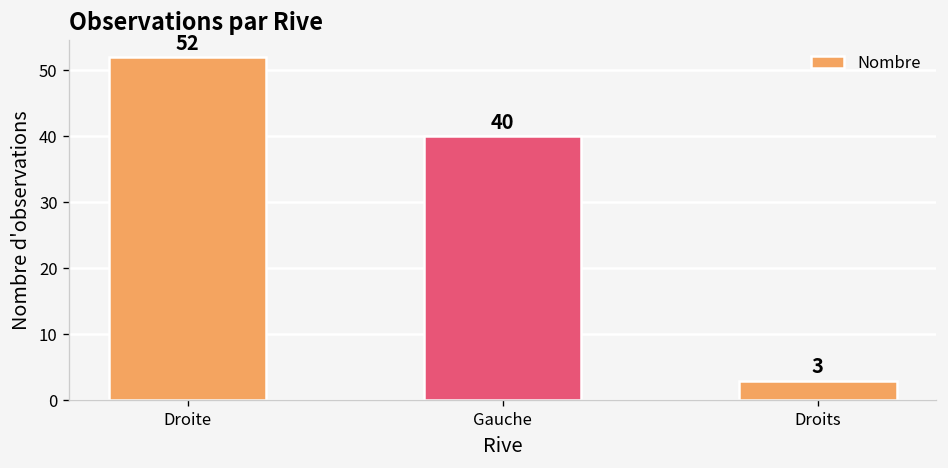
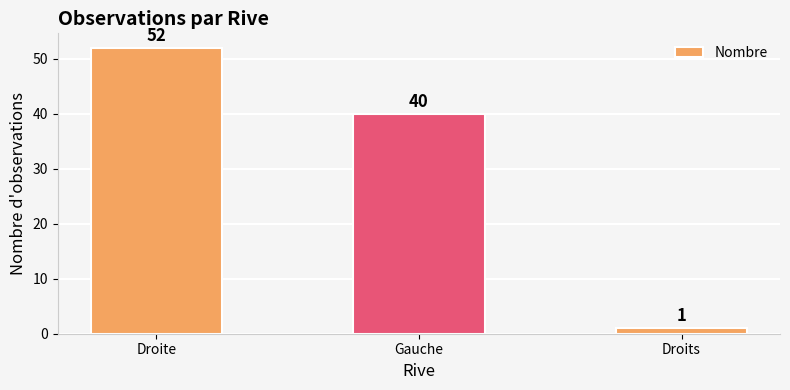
Droits: 3 -> 1
